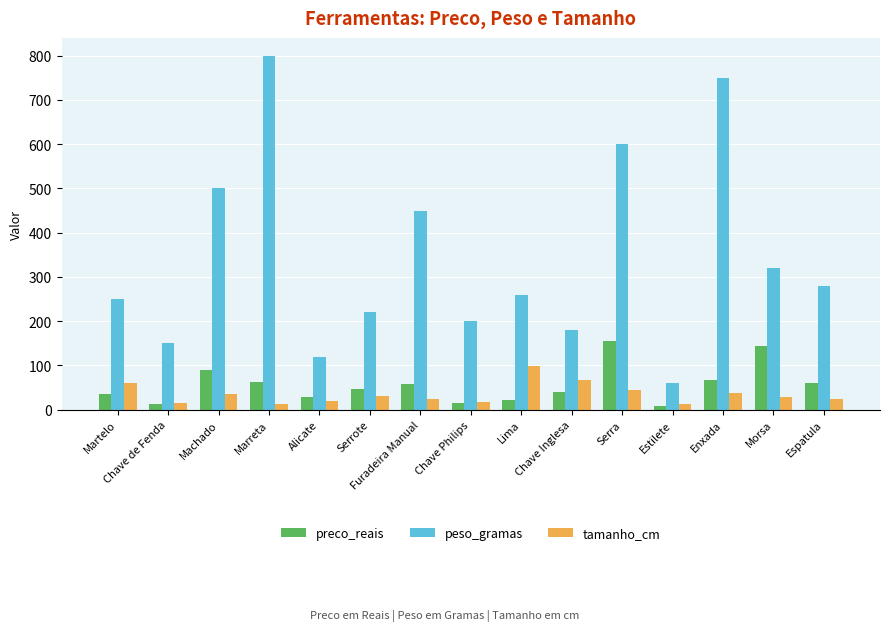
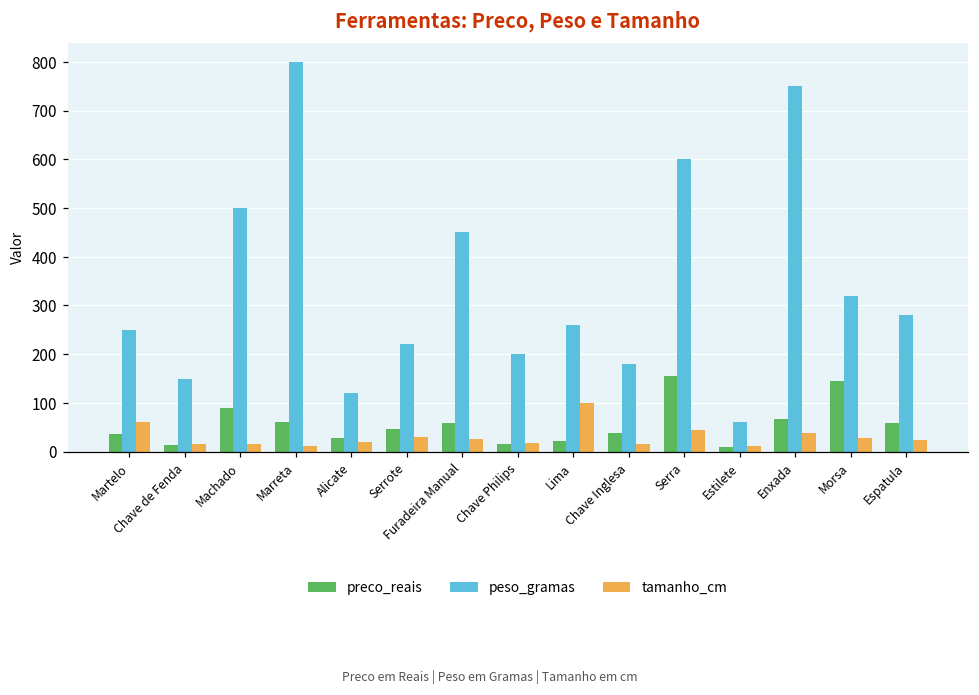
tamanho_cm, Machado: 40 -> 10
tamanho_cm, Chave Inglesa: 70 -> 20
